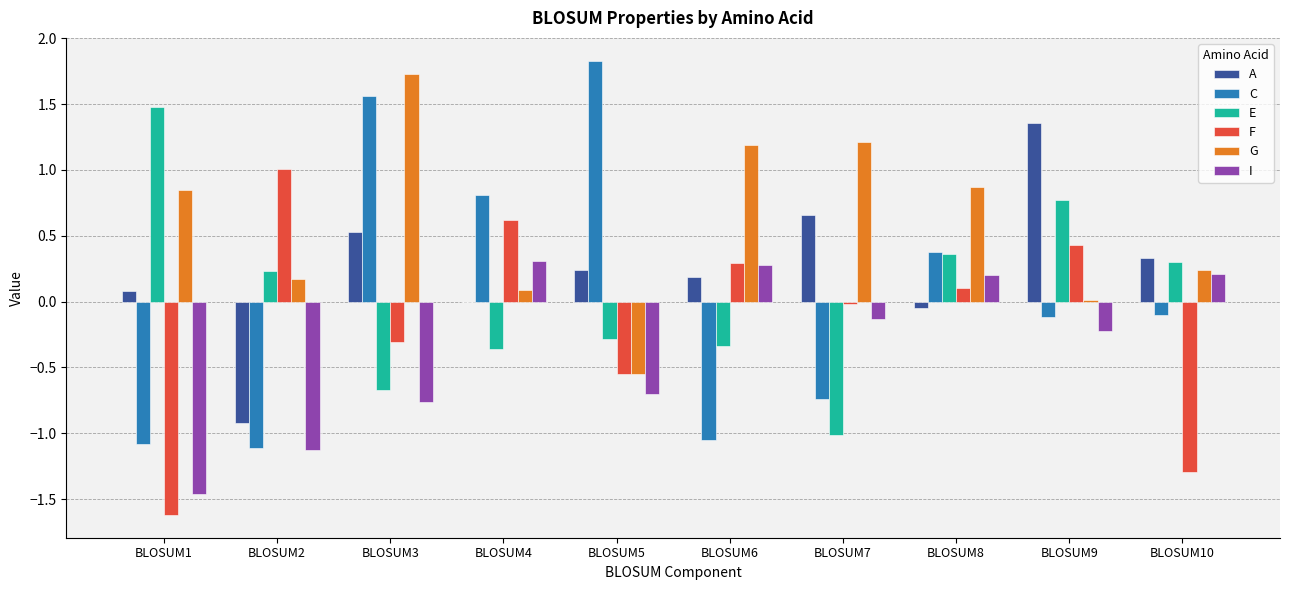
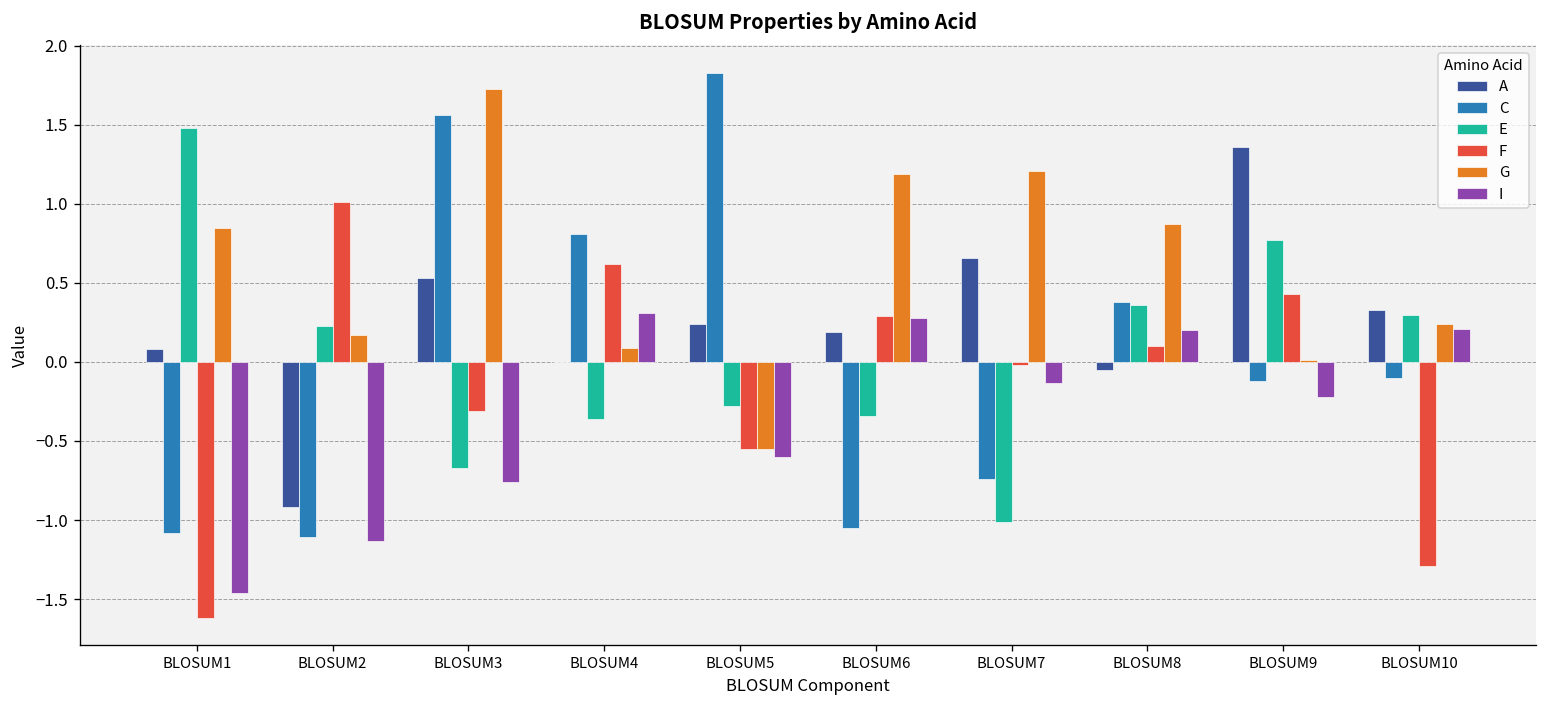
I, BLOSUM5: -0.7 -> -0.6
